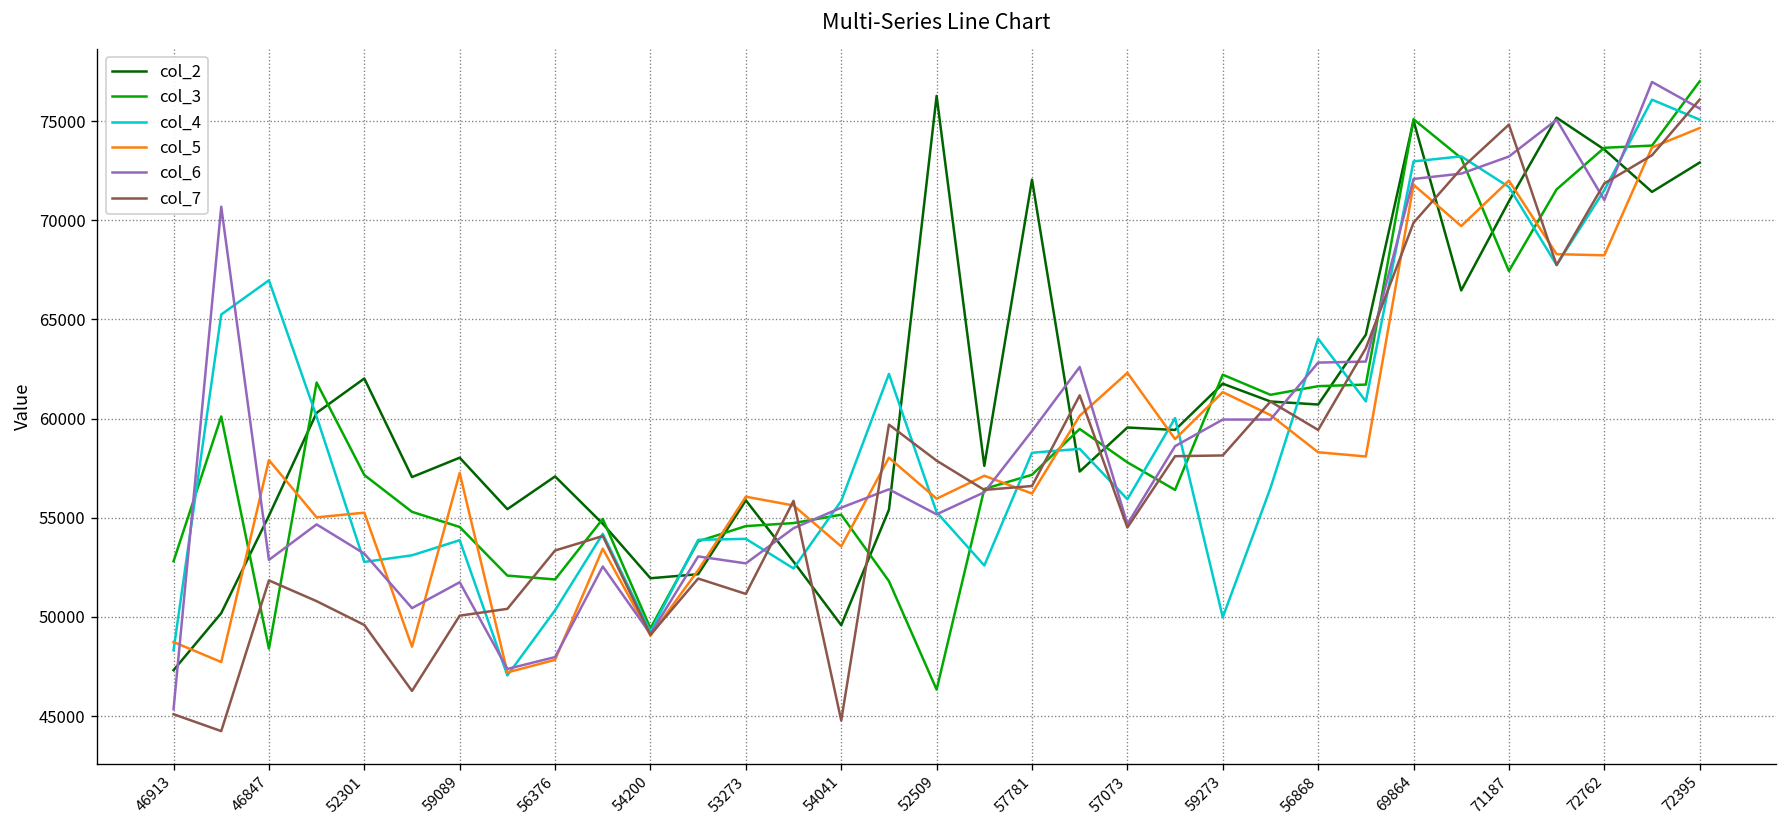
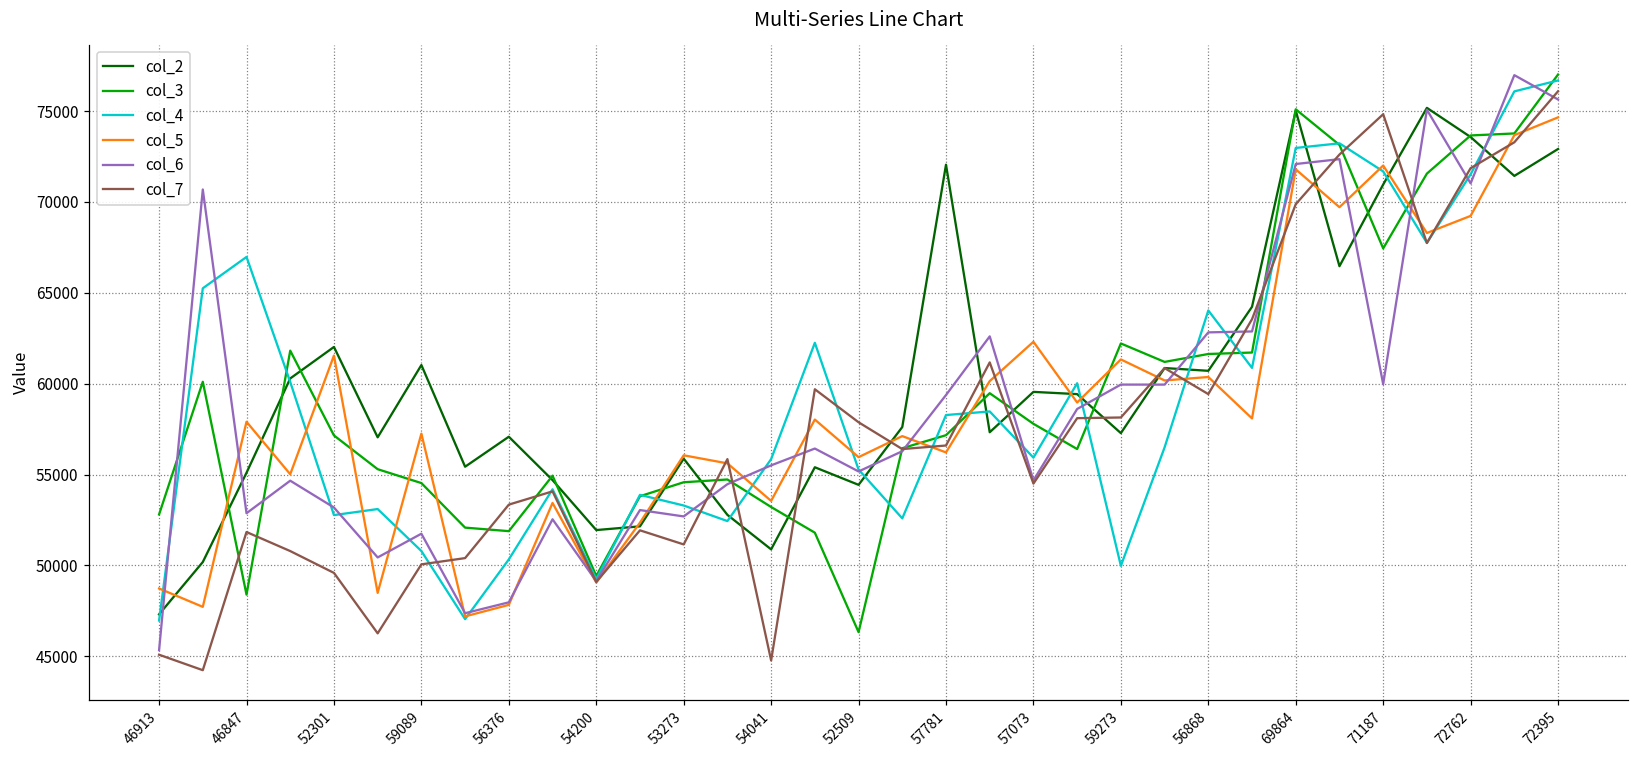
col_4, 46913: 48300 -> 47000
col_5, 52301: 55300 -> 61600
col_2, 59089: 58000 -> 61000
col_4, 59089: 53900 -> 50800
col_4, 53273: 53900 -> 53300
col_2, 54041: 49600 -> 50900
col_3, 54041: 55200 -> 53200
col_2, 52509: 76300 -> 54400
col_2, 59273: 61800 -> 57300
col_5, 56868: 58300 -> 60400
col_6, 71187: 73200 -> 60000
col_5, 72762: 68200 -> 69200
col_4, 72395: 75100 -> 76700
